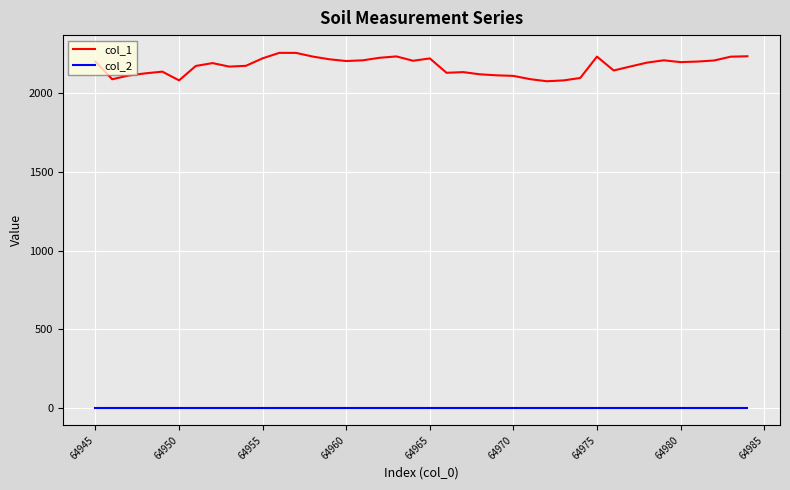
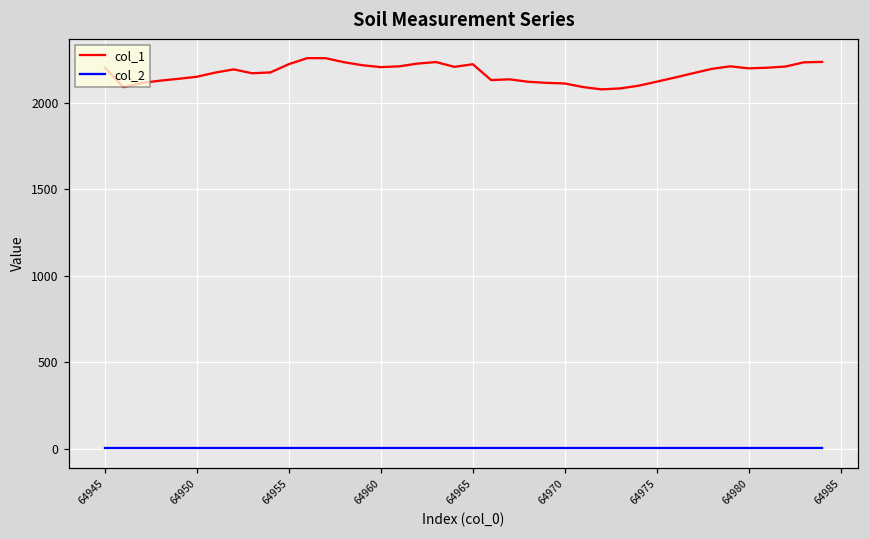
col_1, 64950: 2080 -> 2150
col_1, 64975: 2230 -> 2120
